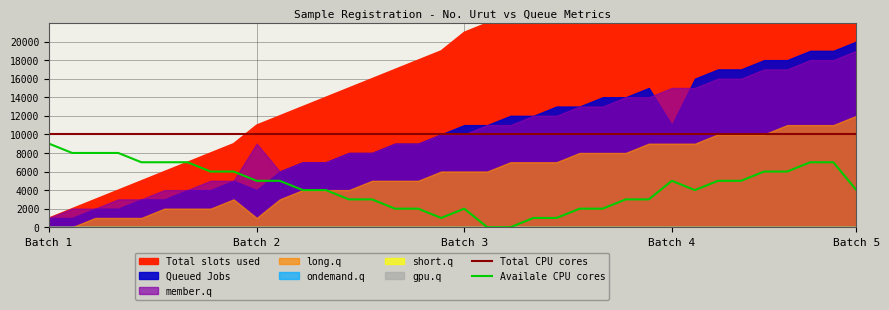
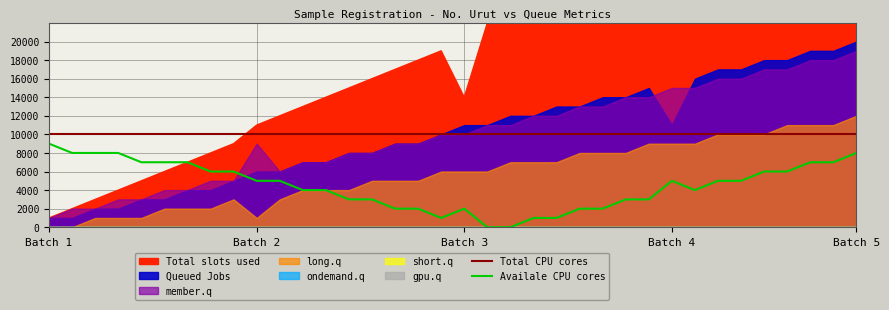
Queued Jobs, Batch 2: 4000 -> 6000
Total slots used, Batch 3: 21000 -> 14000
Availale CPU cores, Batch 5: 4000 -> 8000
